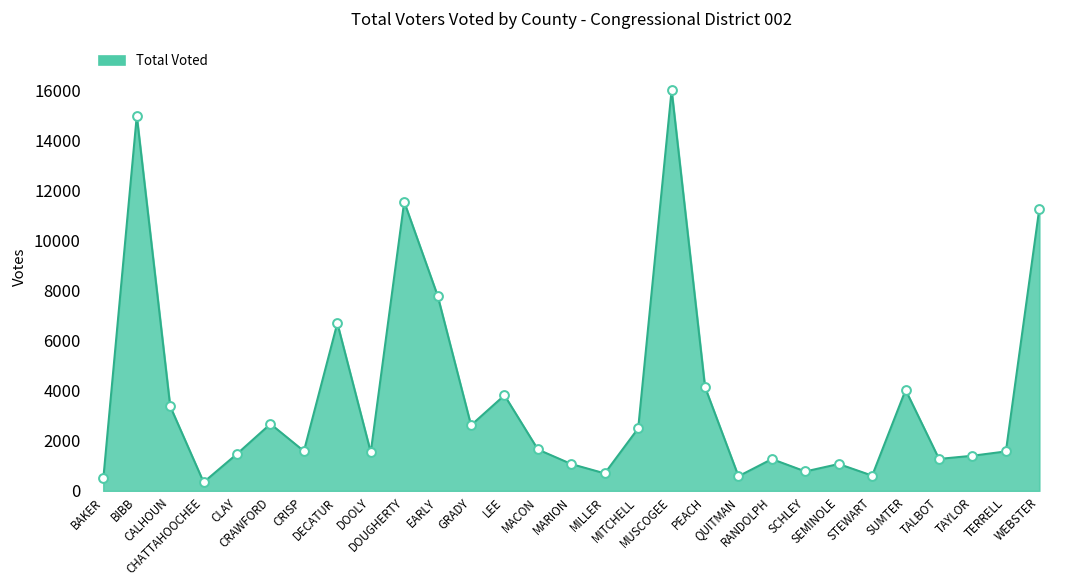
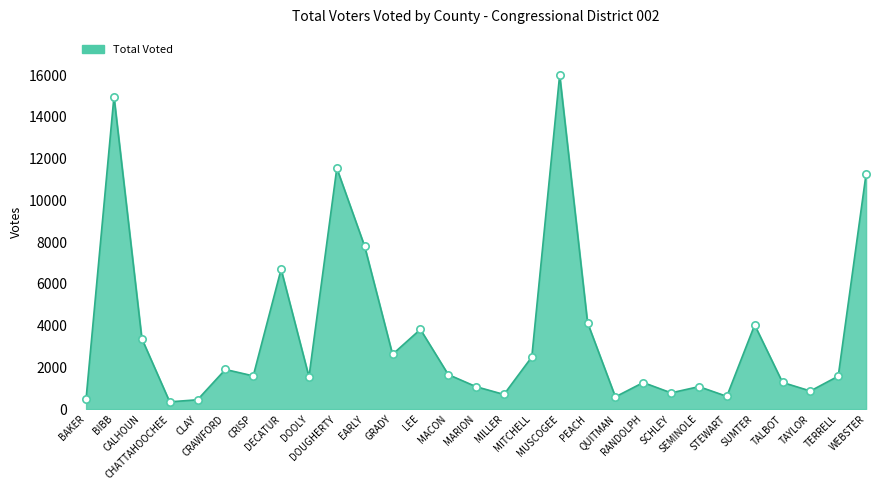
CLAY: 1500 -> 400
CRAWFORD: 2700 -> 1900
TAYLOR: 1400 -> 900
